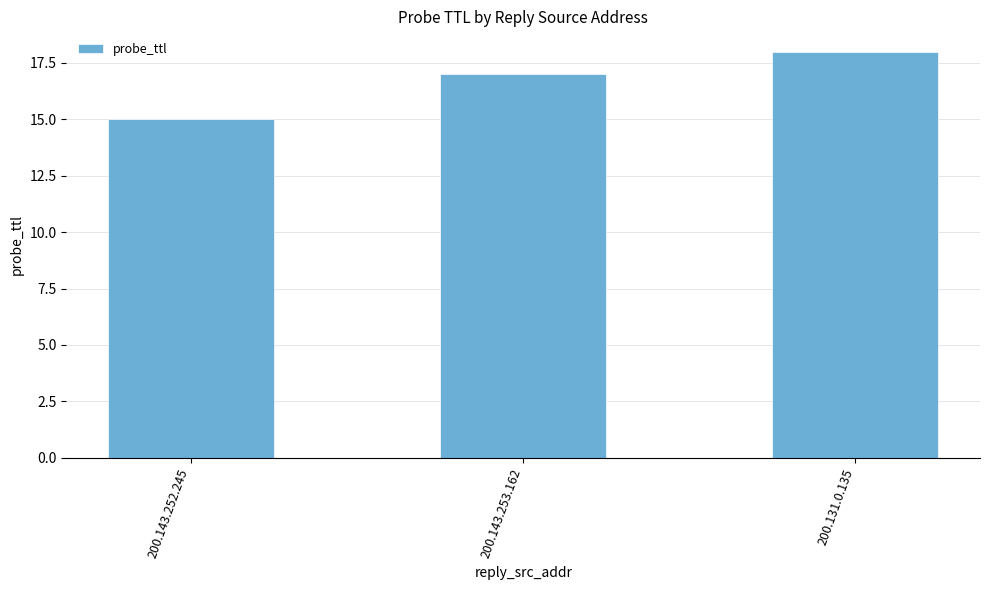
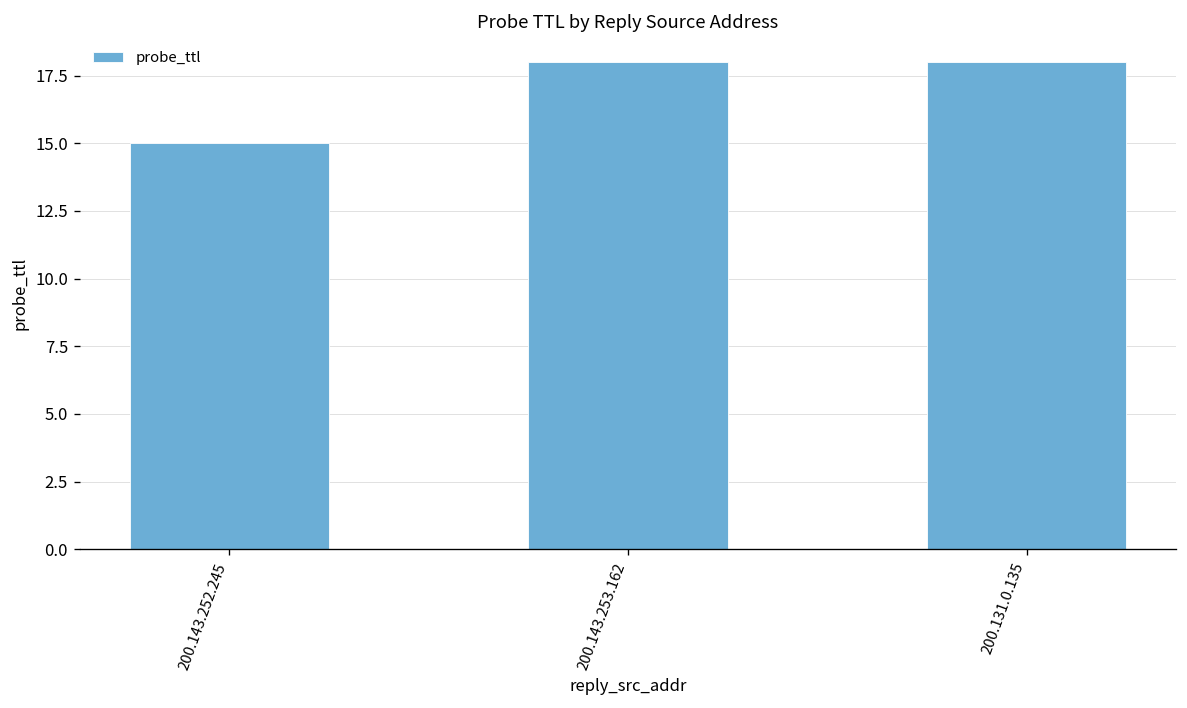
200.143.253.162: 17 -> 18
